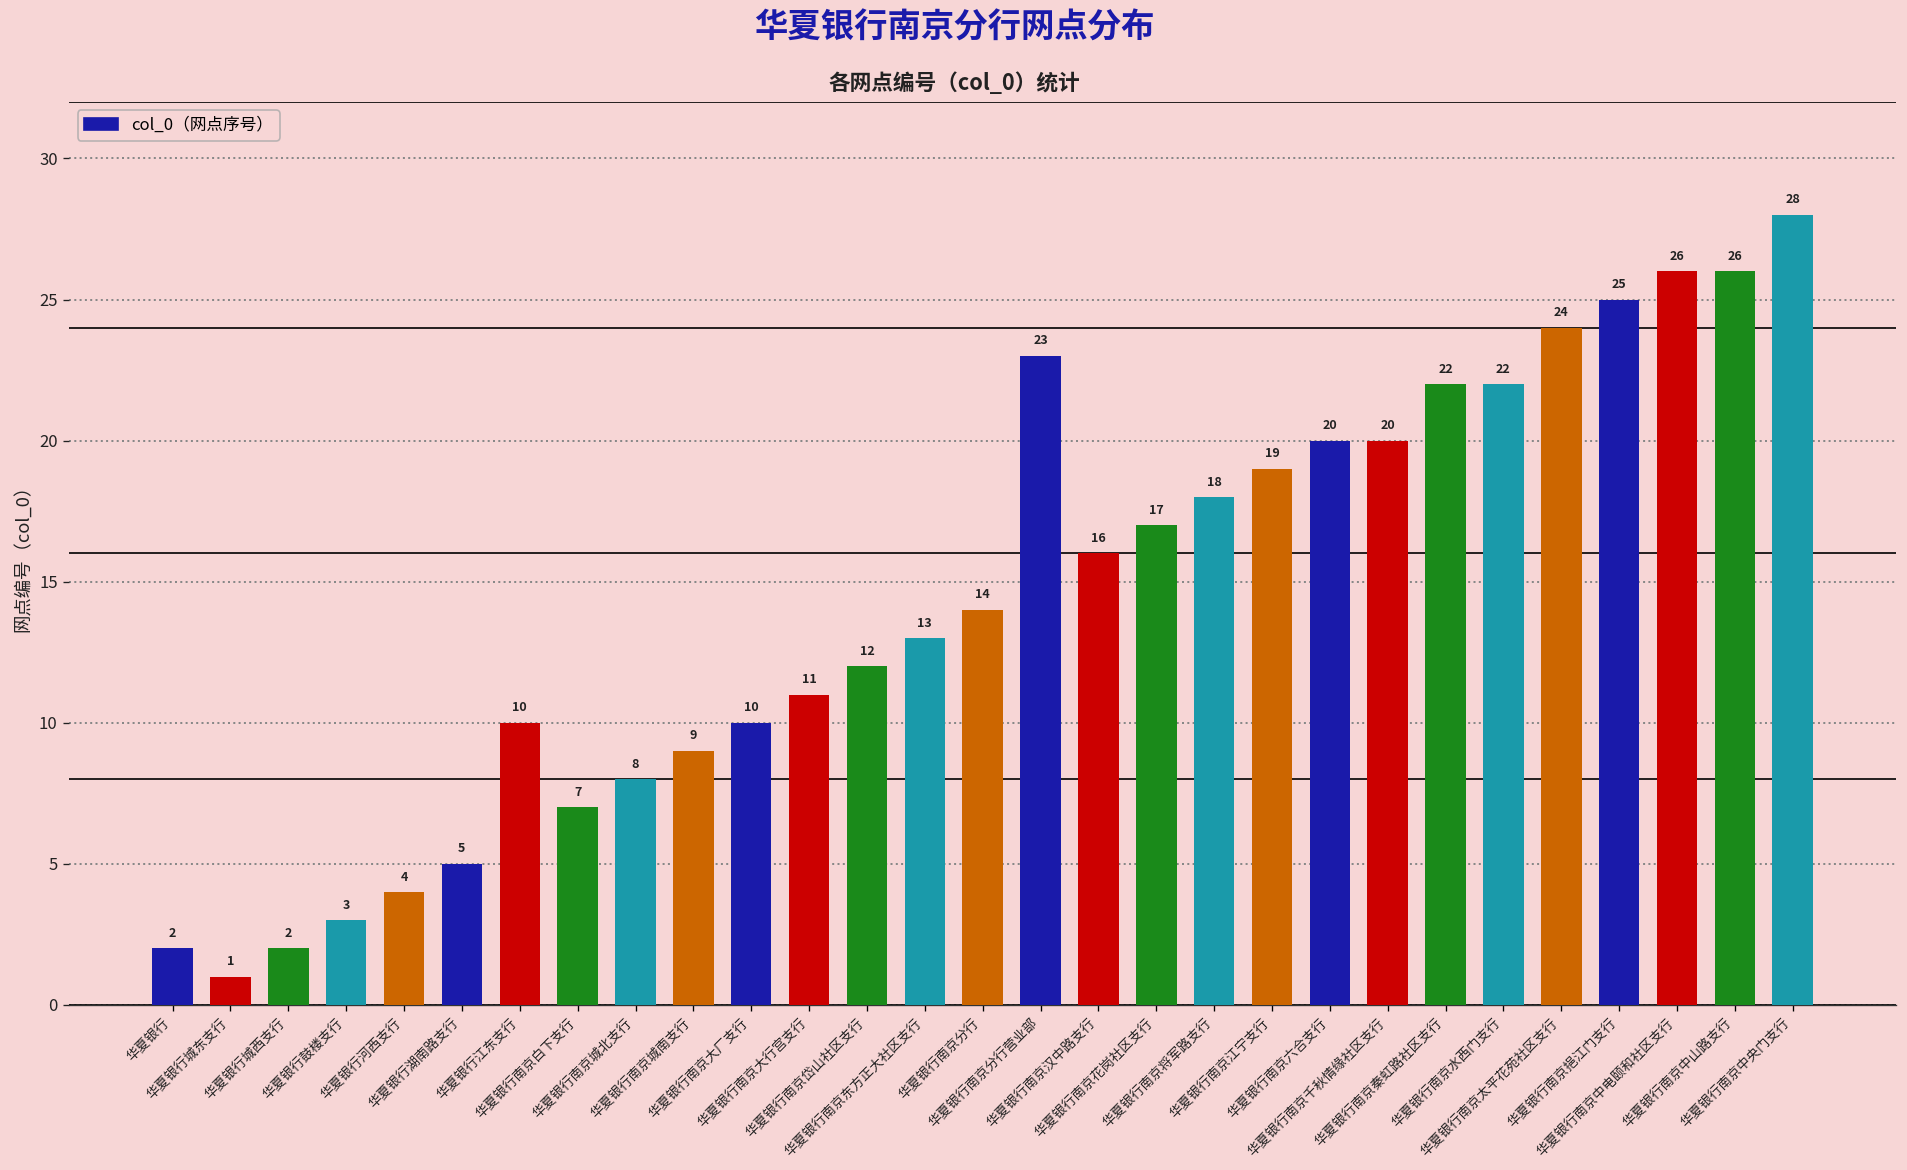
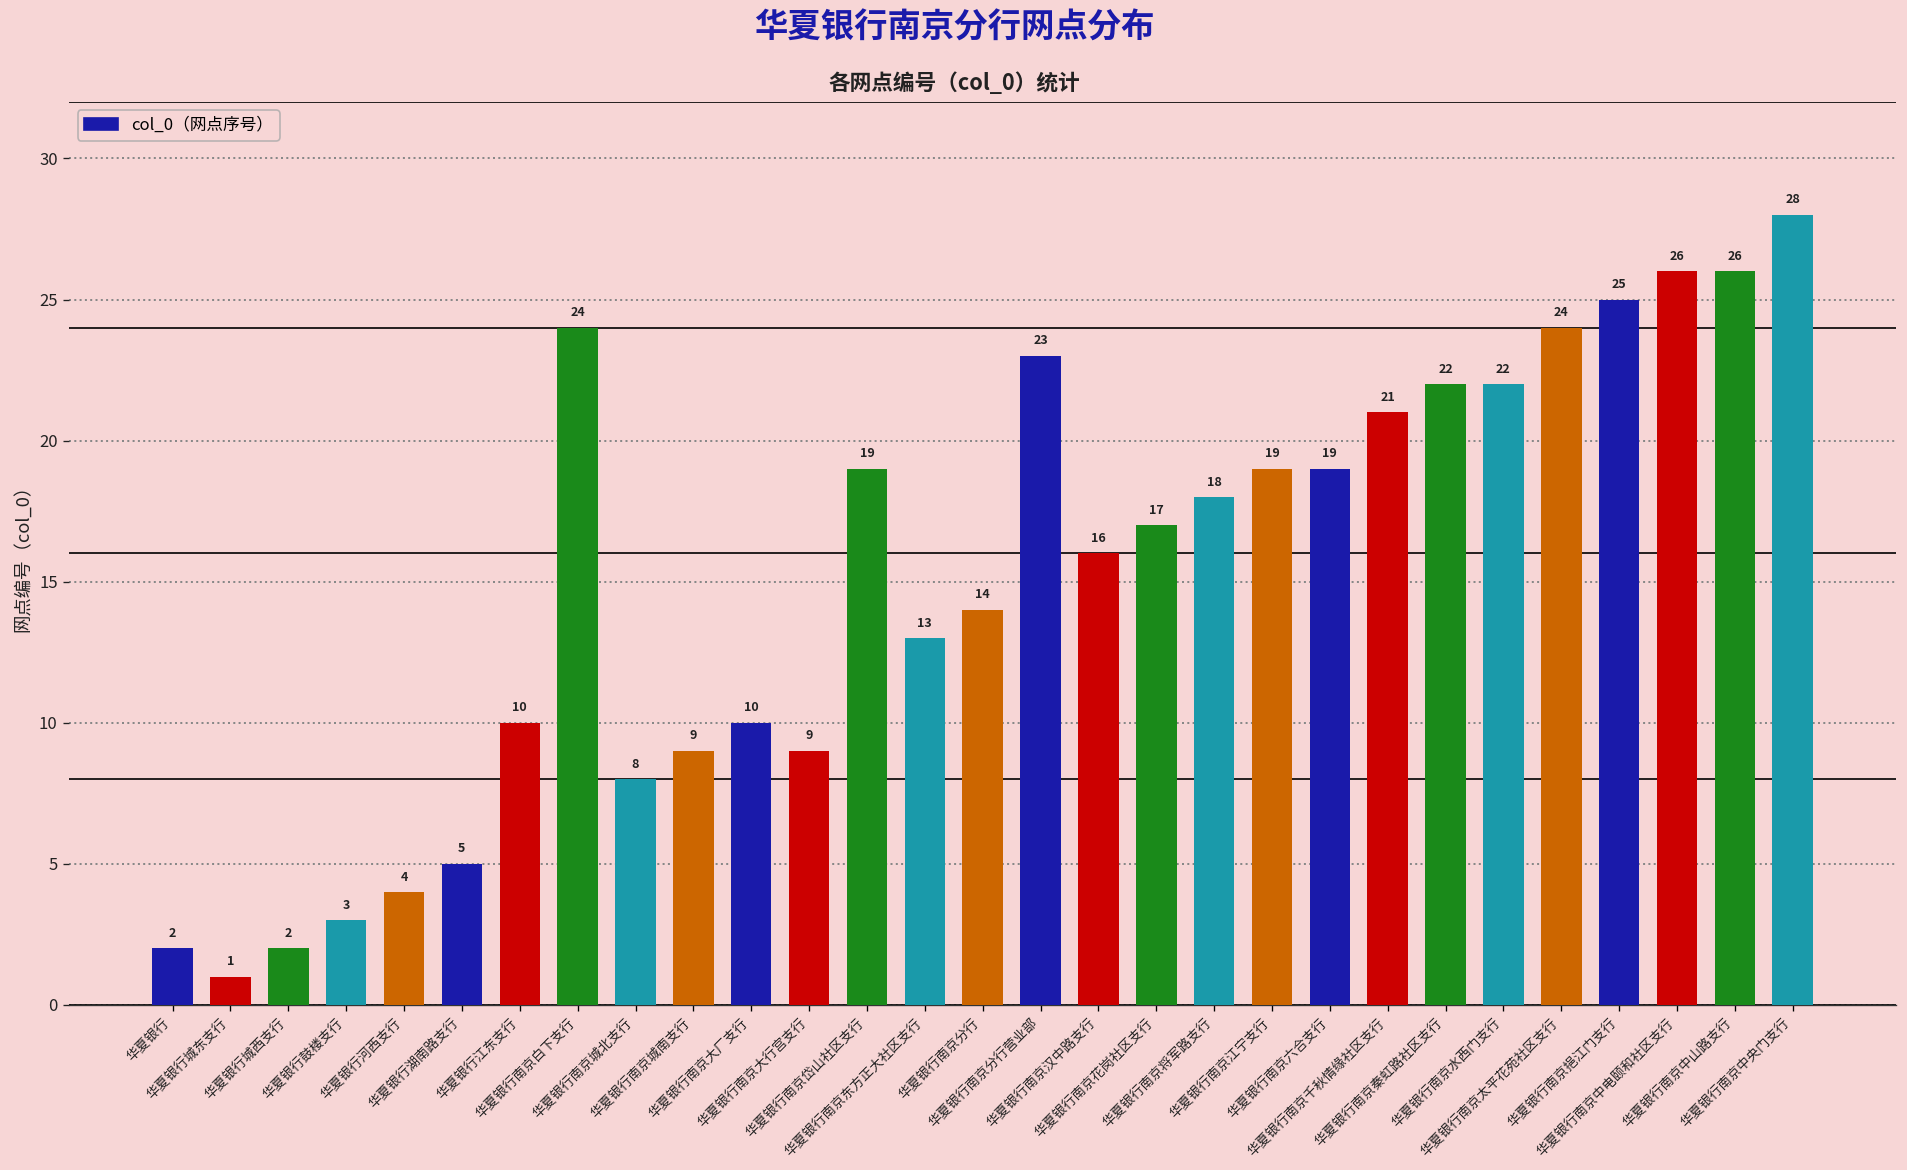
华夏银行南京白下支行: 7 -> 24
华夏银行南京大行宫支行: 11 -> 9
华夏银行南京岱山社区支行: 12 -> 19
华夏银行南京六合支行: 20 -> 19
华夏银行南京千秋情缘社区支行: 20 -> 21
